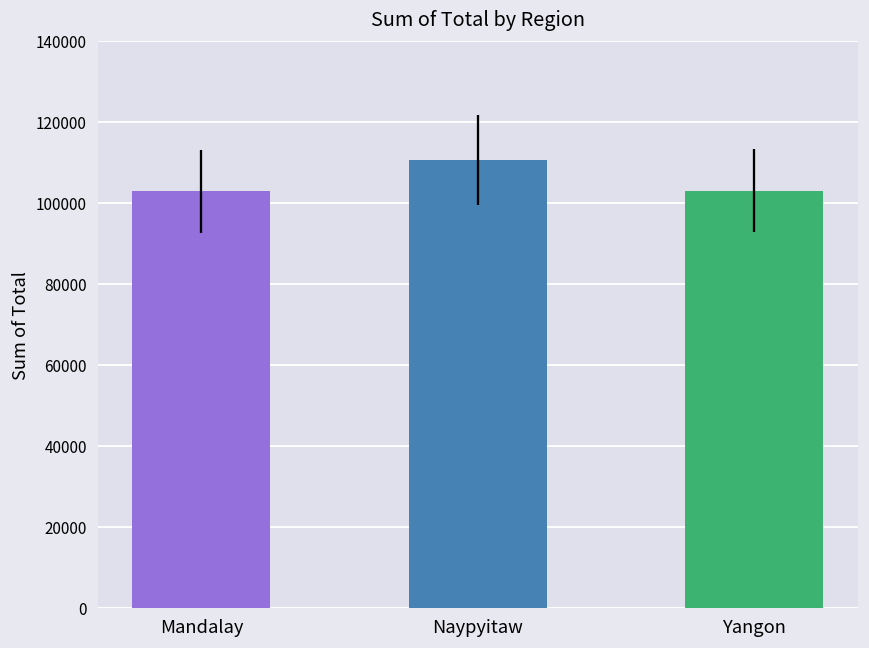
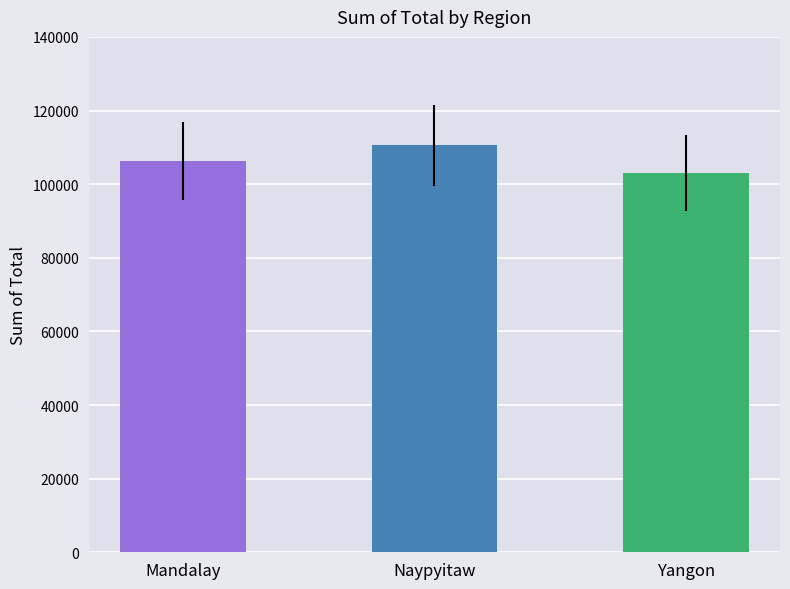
Mandalay: 103000 -> 106000
